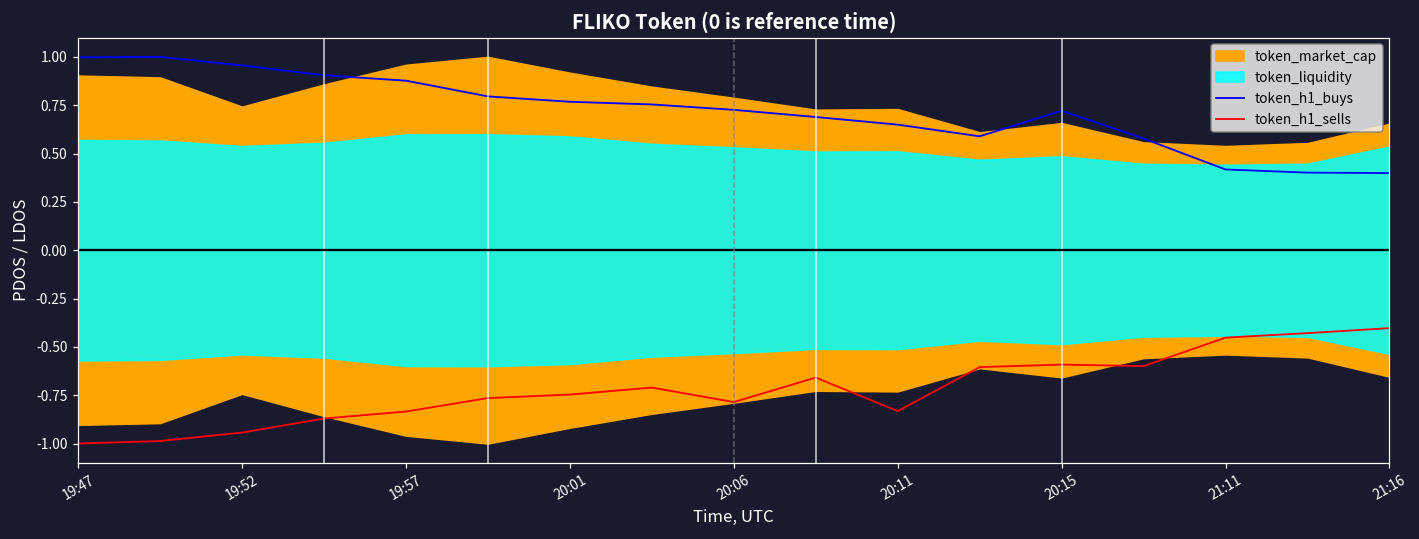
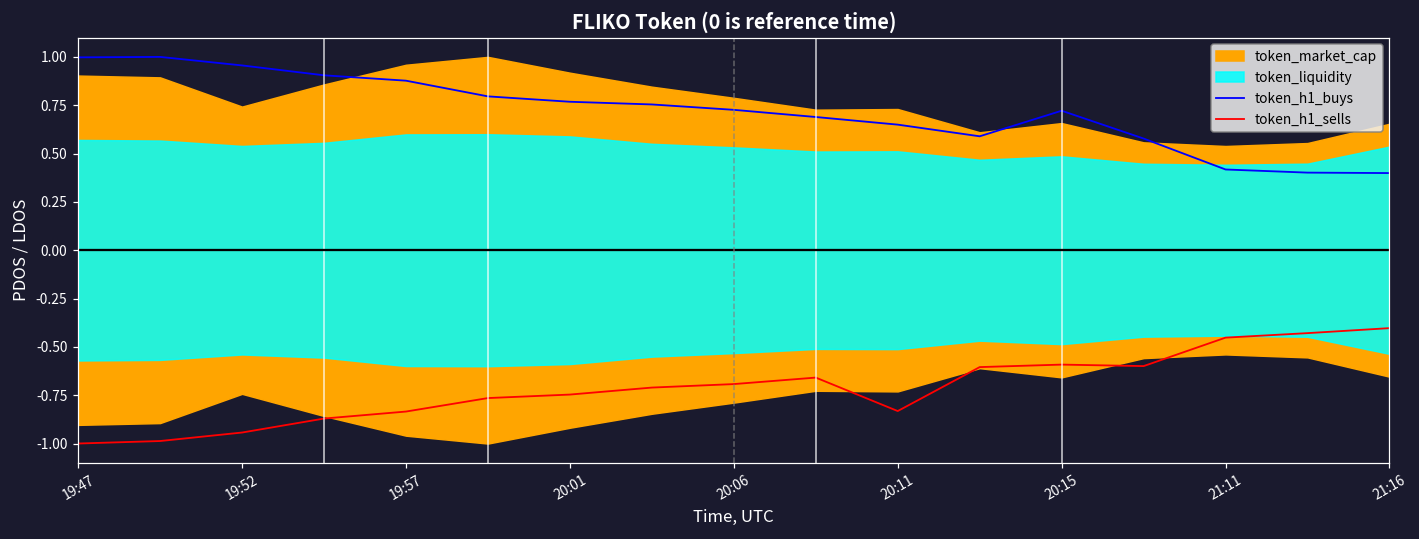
token_h1_sells, 20:06: -0.79 -> -0.69
